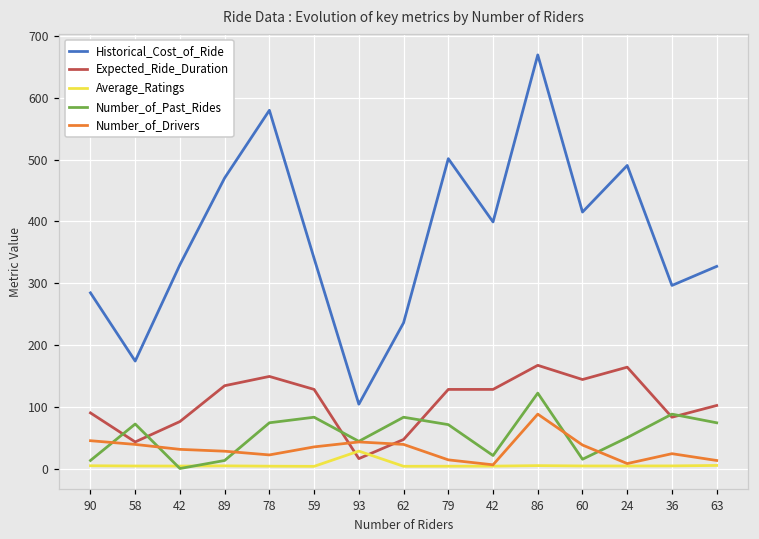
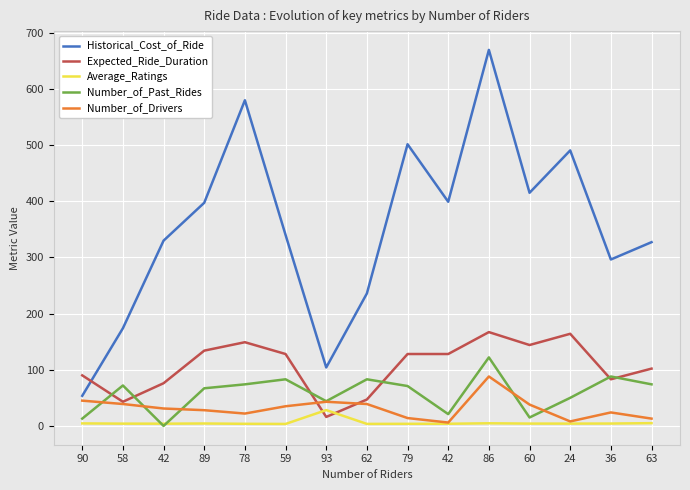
Historical_Cost_of_Ride, 90: 280 -> 50
Historical_Cost_of_Ride, 89: 470 -> 400
Number_of_Past_Rides, 89: 10 -> 70
